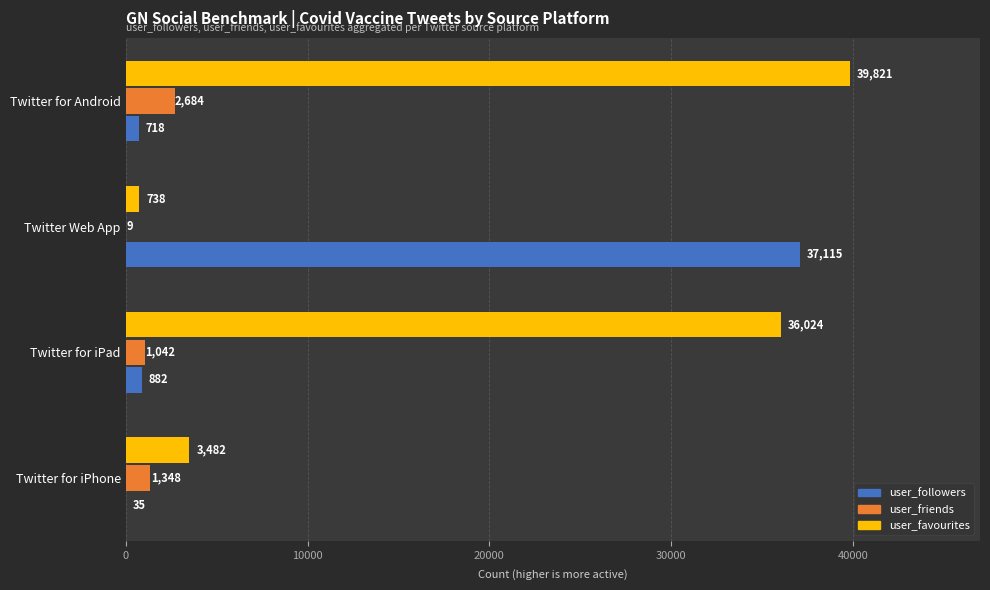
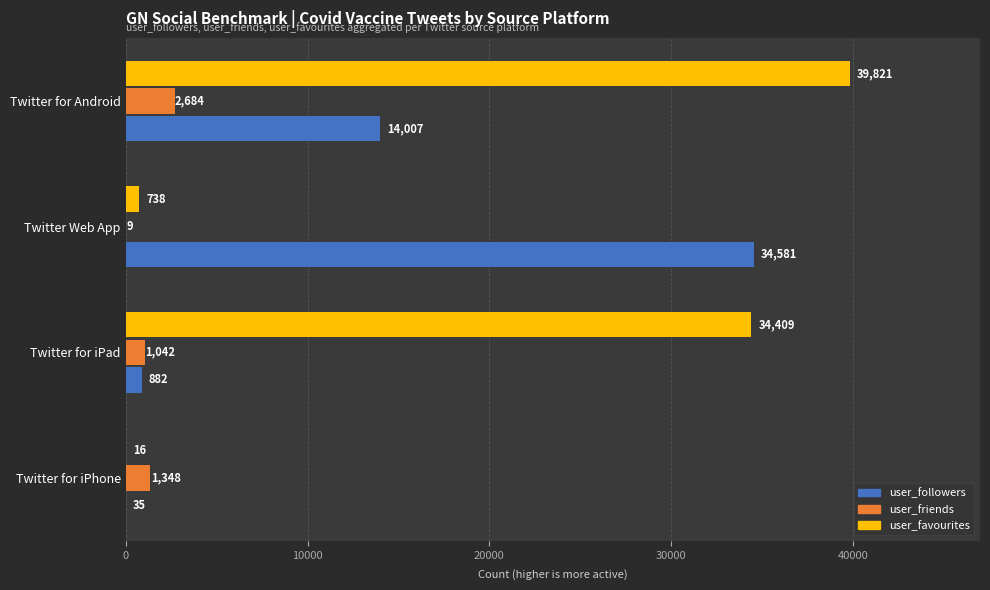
user_followers, Twitter for Android: 718 -> 14,007
user_followers, Twitter Web App: 37,115 -> 34,581
user_favourites, Twitter for iPad: 36,024 -> 34,409
user_favourites, Twitter for iPhone: 3,482 -> 16
